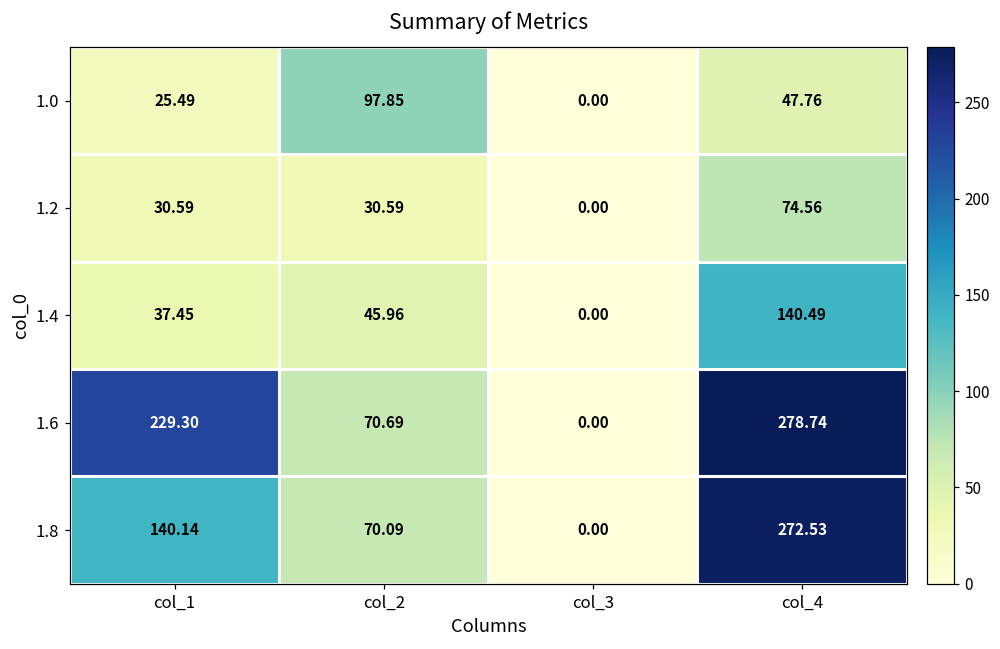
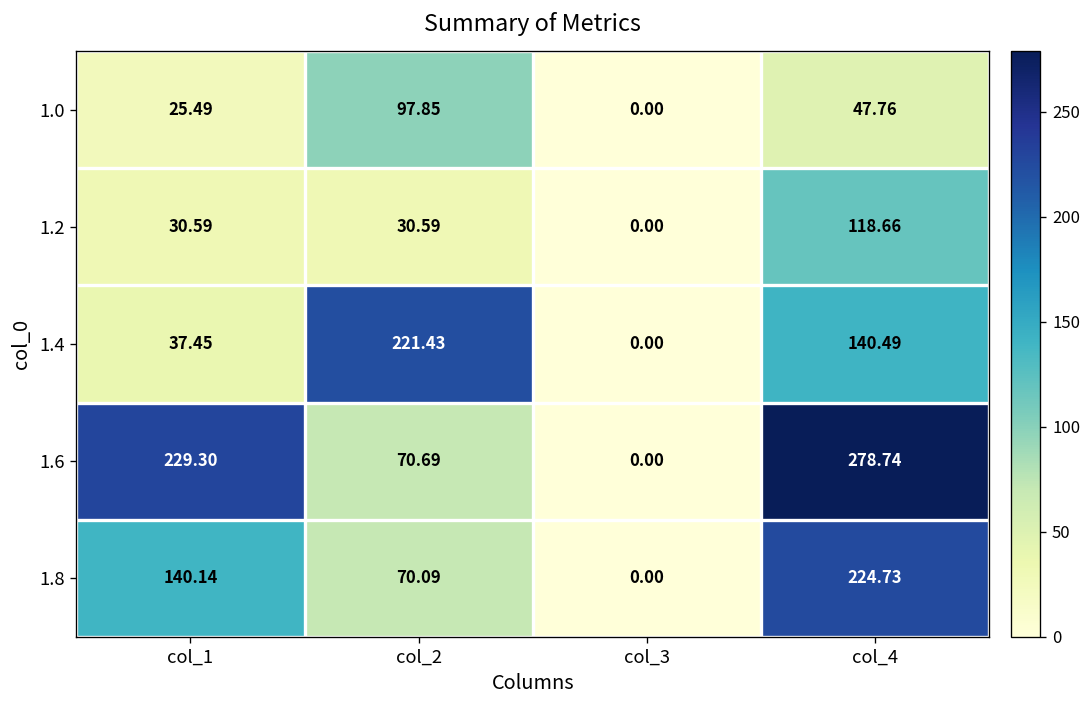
1.2, col_4: 74.56 -> 118.66
1.4, col_2: 45.96 -> 221.43
1.8, col_4: 272.53 -> 224.73
